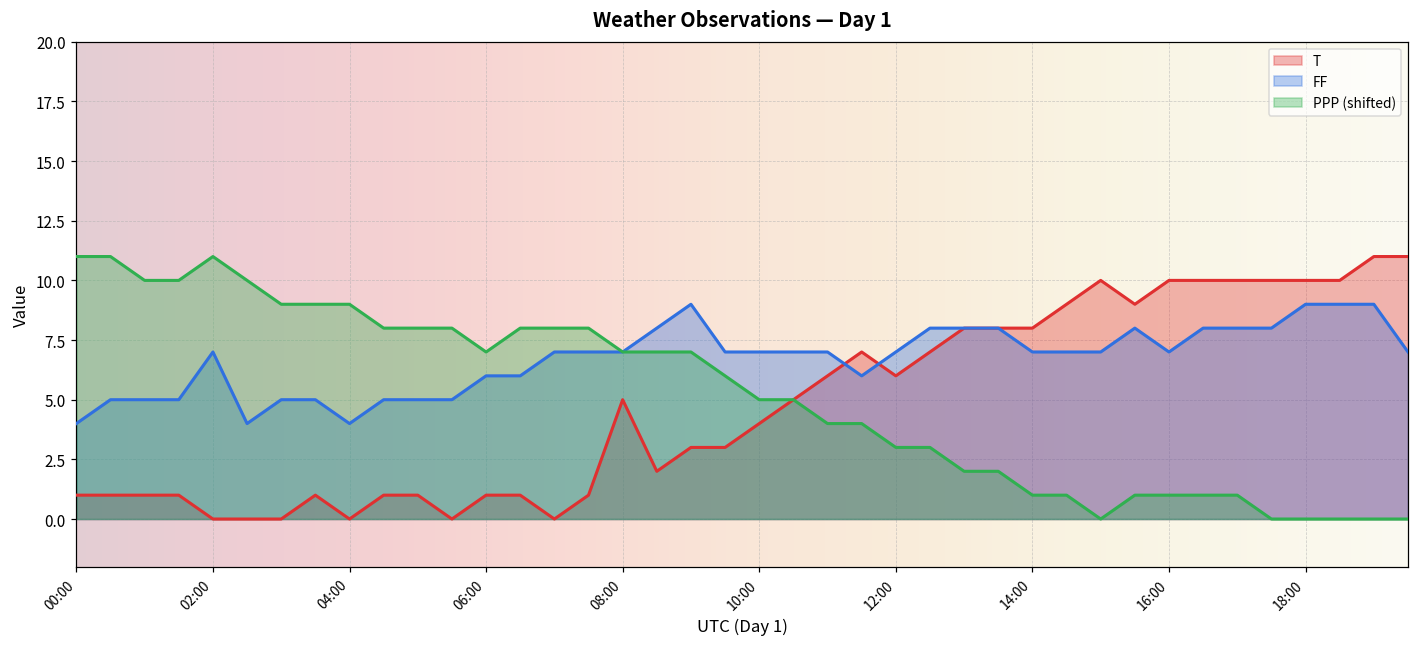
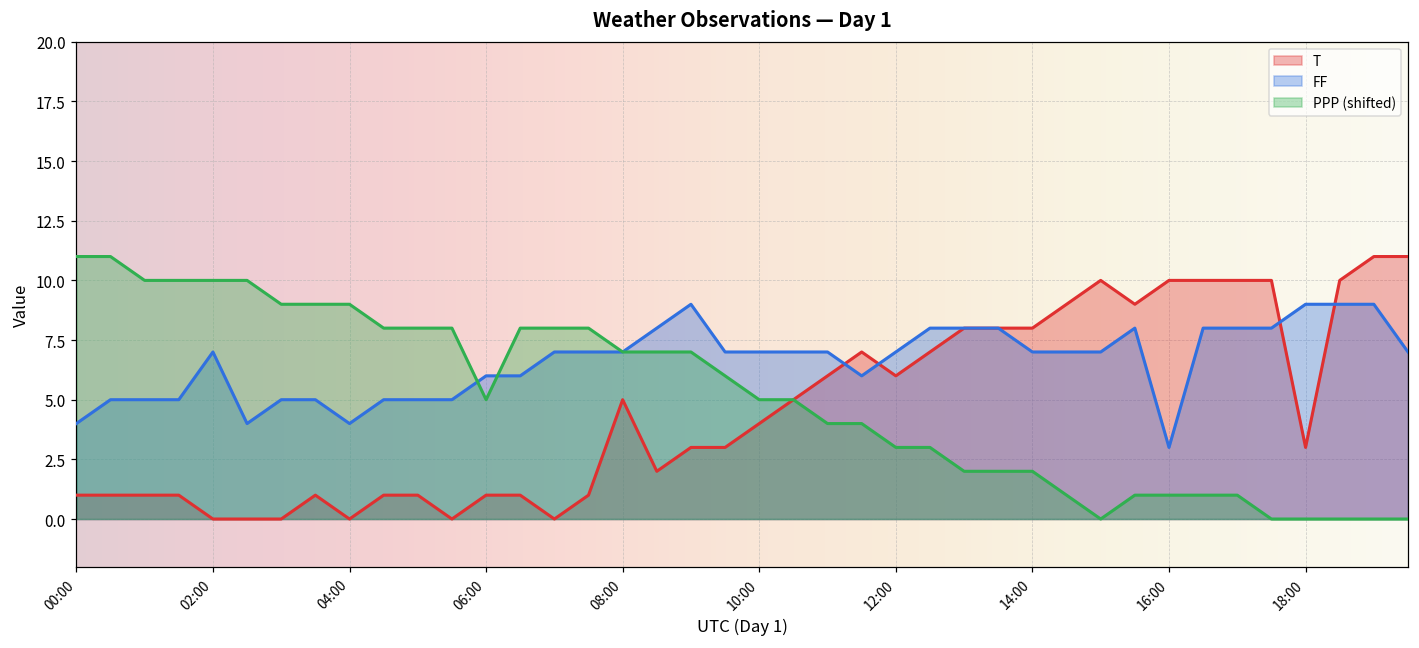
PPP (shifted), 02:00: 11.0 -> 10.0
PPP (shifted), 06:00: 7.0 -> 5.0
PPP (shifted), 14:00: 1.0 -> 2.0
FF, 16:00: 7 -> 3
T, 18:00: 10 -> 3
